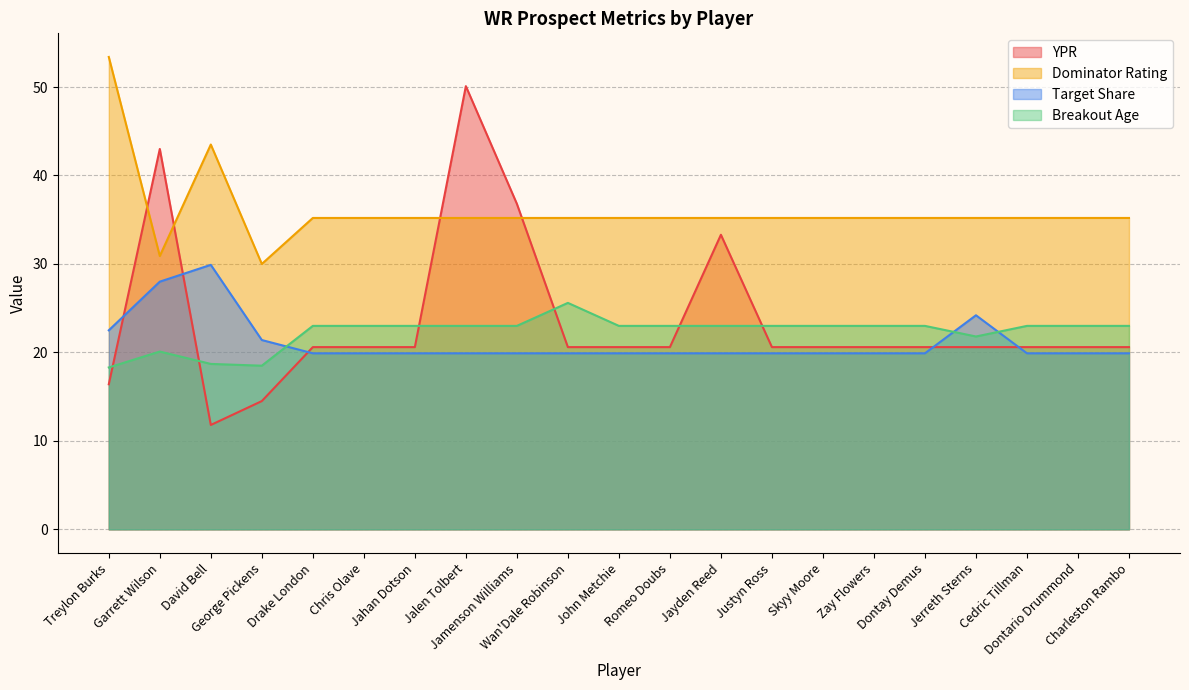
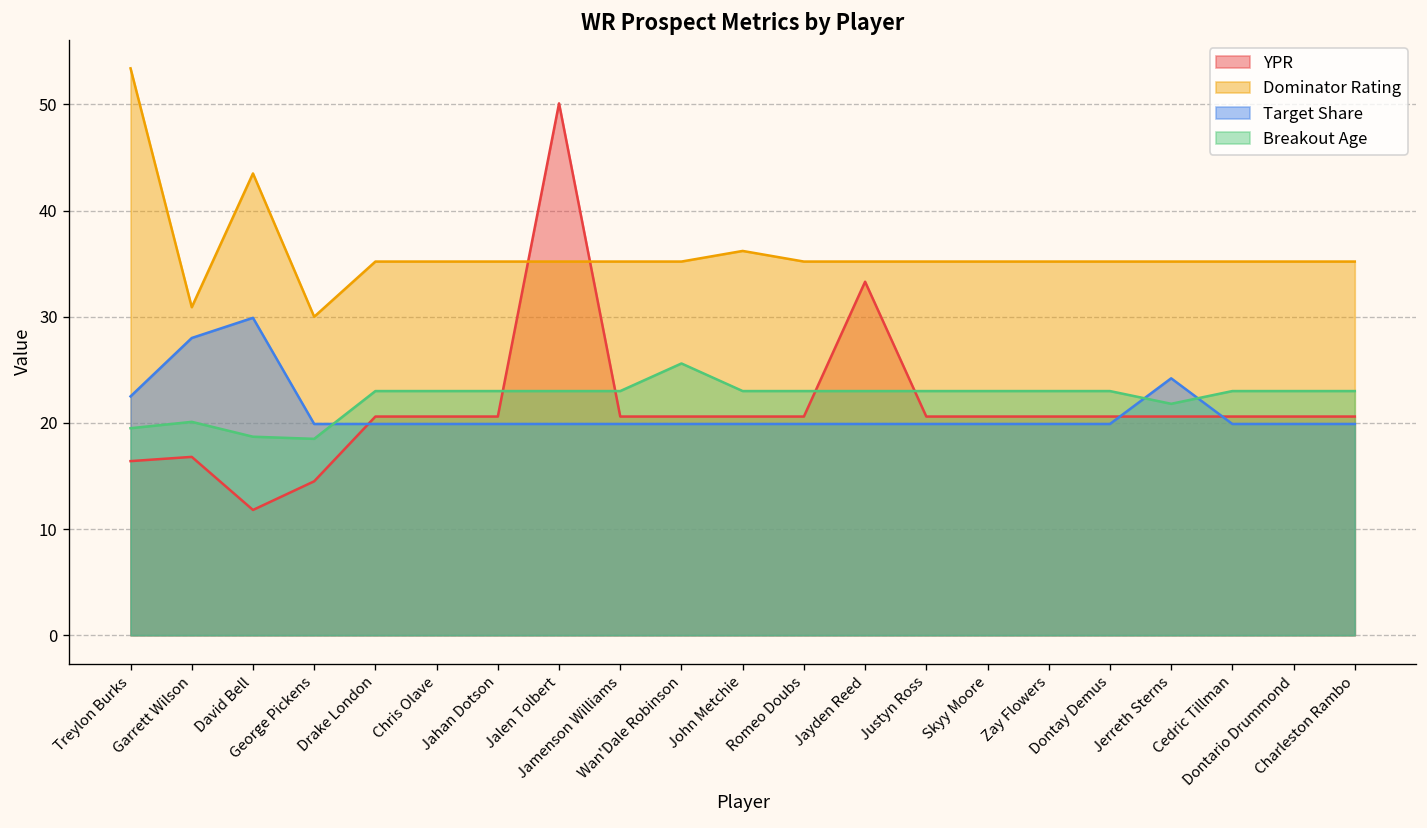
Breakout Age, Treylon Burks: 18 -> 20
YPR, Garrett Wilson: 43 -> 17
Target Share, George Pickens: 21 -> 20
YPR, Jamenson Williams: 37 -> 21
Dominator Rating, John Metchie: 35 -> 36
